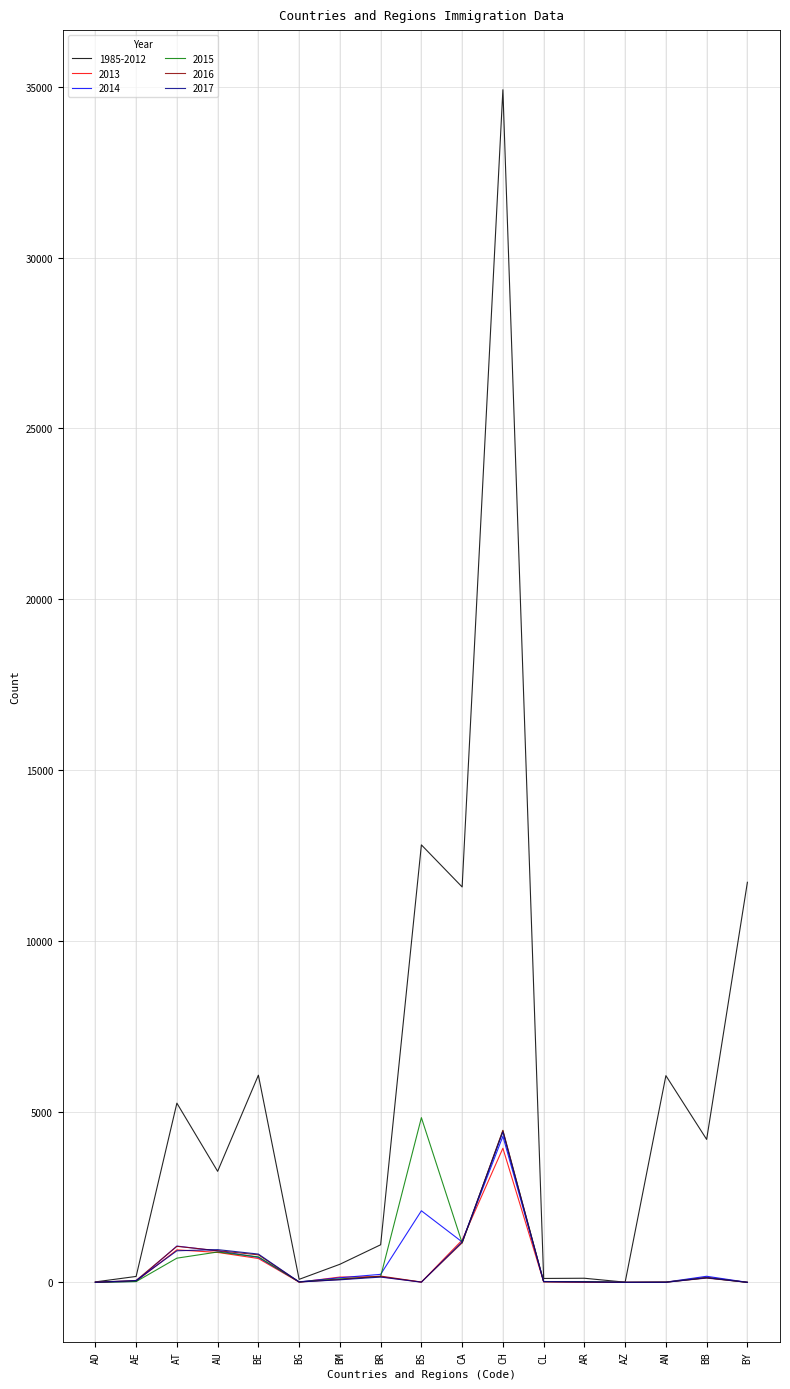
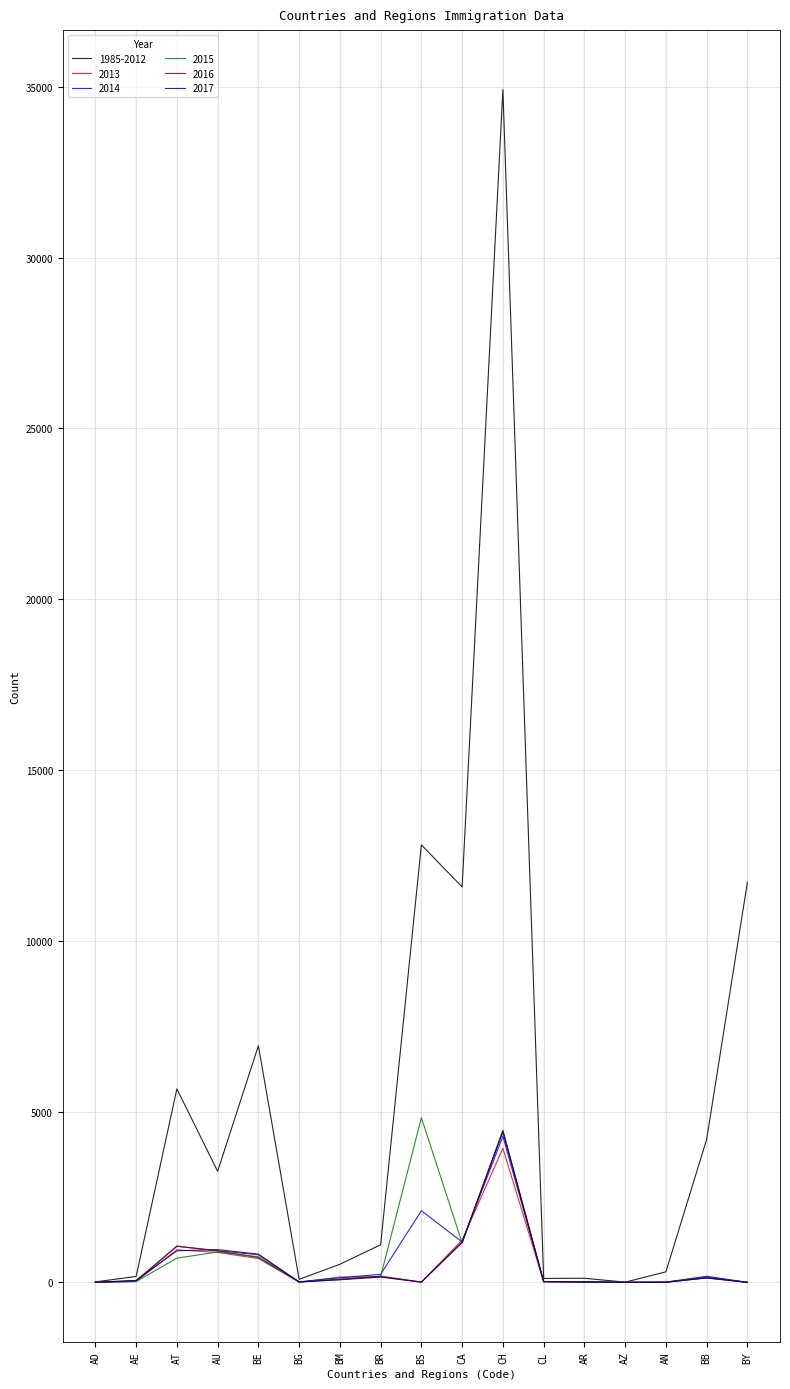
1985-2012, AT: 5200 -> 5700
1985-2012, BE: 6100 -> 6900
1985-2012, AN: 6100 -> 300
